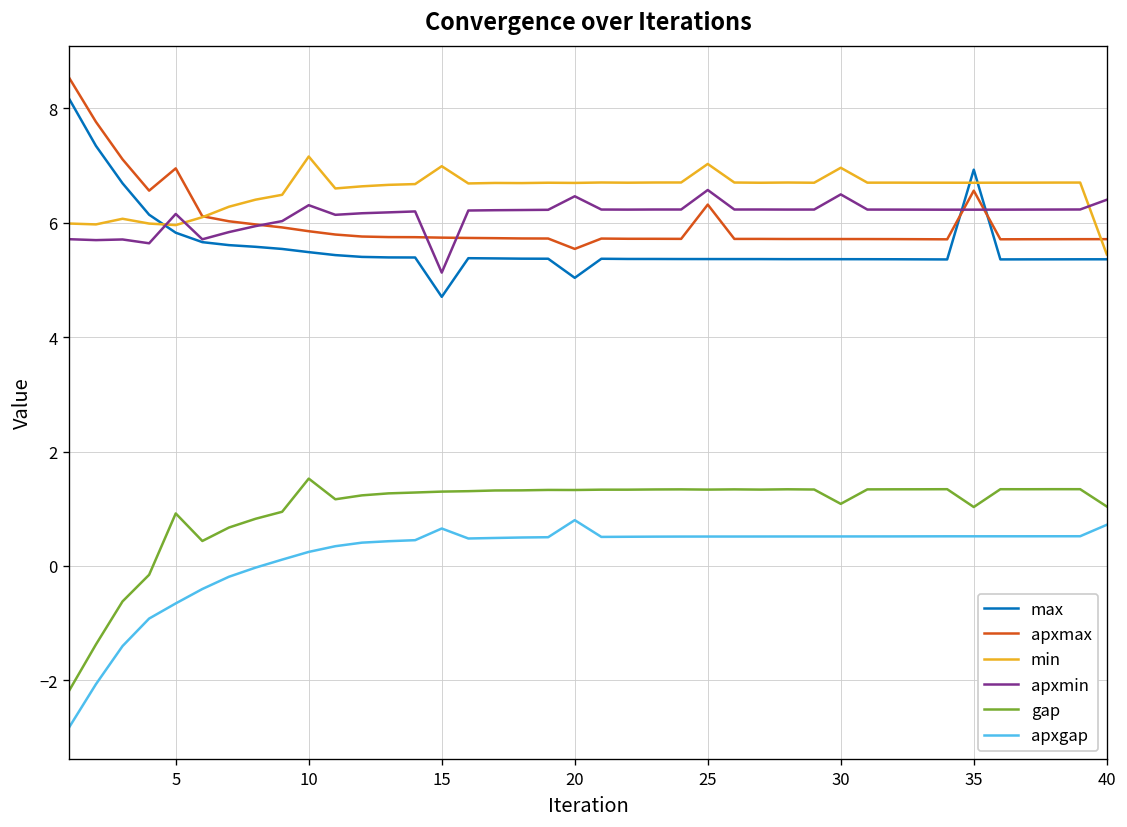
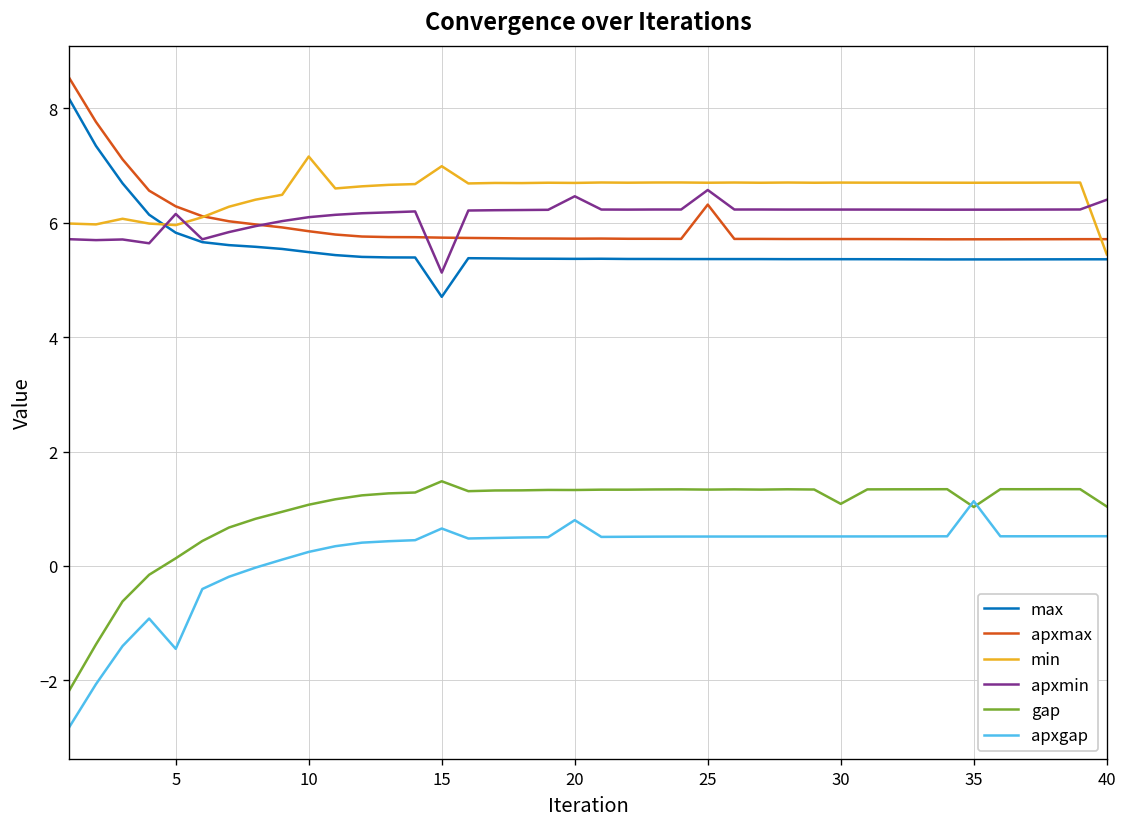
apxmax, 5: 7.0 -> 6.3
gap, 5: 0.9 -> 0.1
apxgap, 5: -0.7 -> -1.4
apxmin, 10: 6.3 -> 6.1
gap, 10: 1.5 -> 1.1
gap, 15: 1.3 -> 1.5
max, 20: 5.0 -> 5.4
apxmax, 20: 5.5 -> 5.7
min, 25: 7.0 -> 6.7
min, 30: 7.0 -> 6.7
apxmin, 30: 6.5 -> 6.2
max, 35: 6.9 -> 5.4
apxmax, 35: 6.6 -> 5.7
apxgap, 35: 0.5 -> 1.1
apxgap, 40: 0.7 -> 0.5
